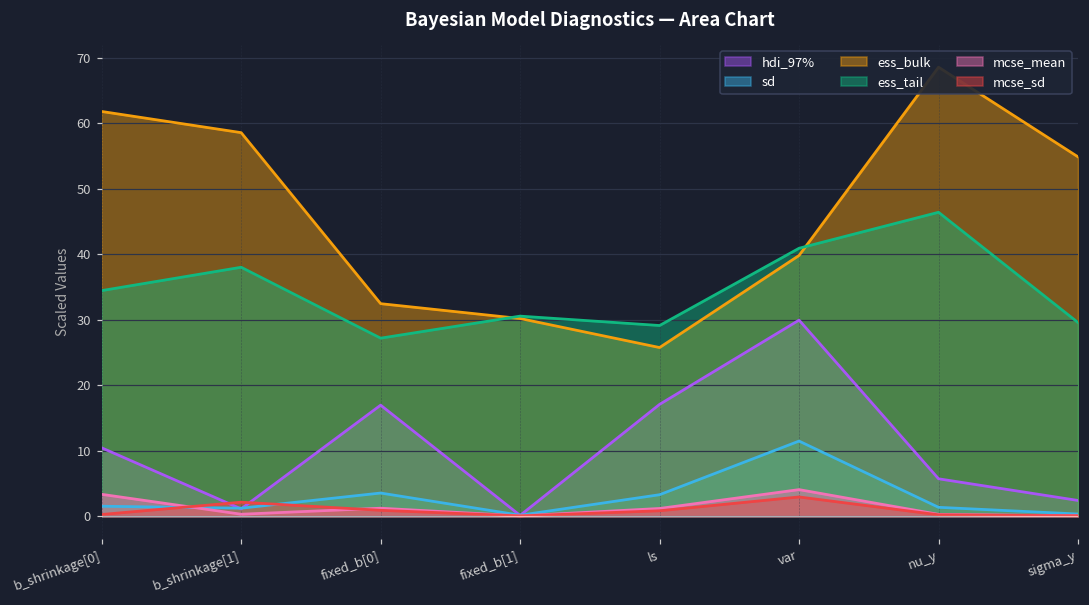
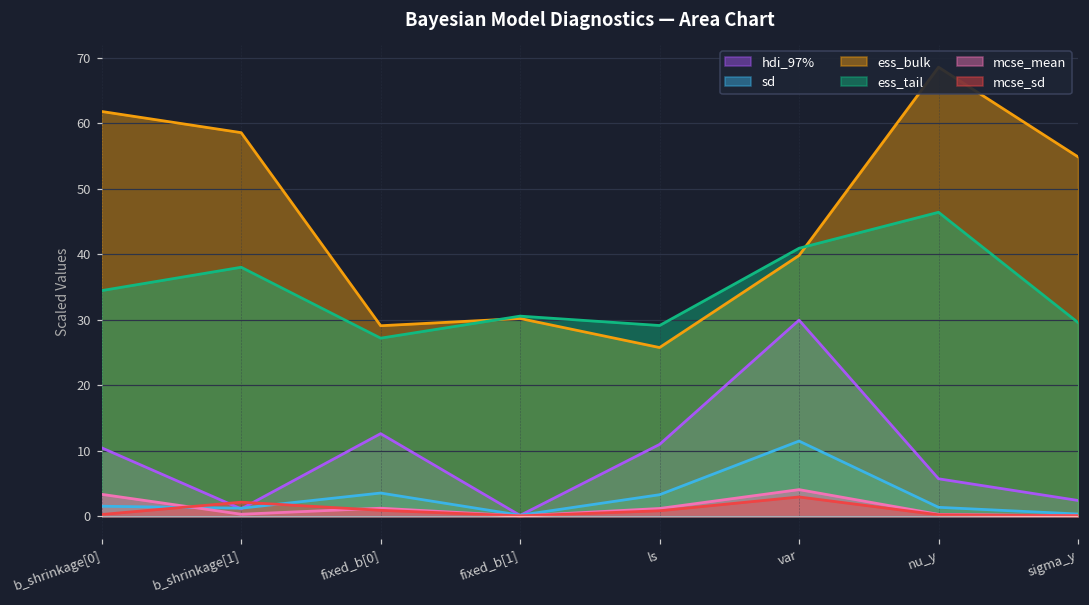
hdi_97%, fixed_b[0]: 17 -> 13
ess_bulk, fixed_b[0]: 32 -> 29
hdi_97%, ls: 17 -> 11
